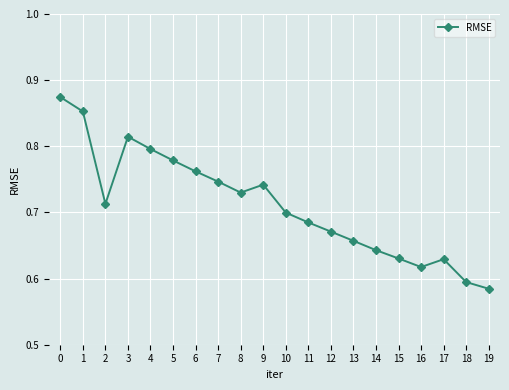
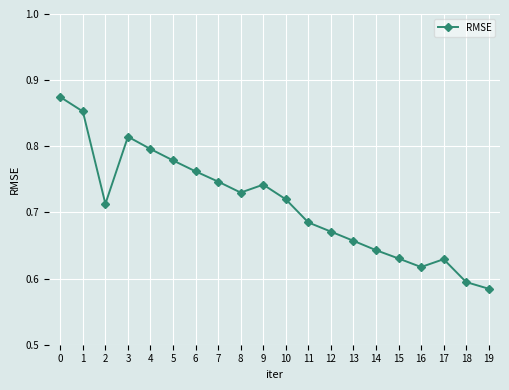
10: 0.70 -> 0.72
